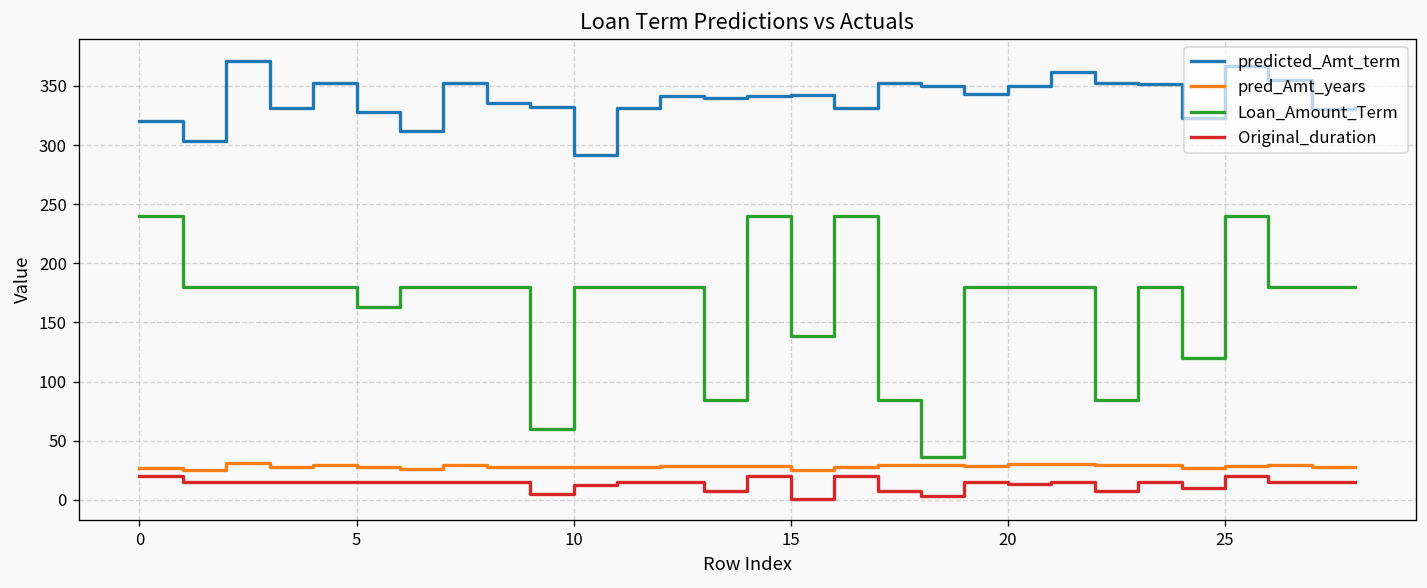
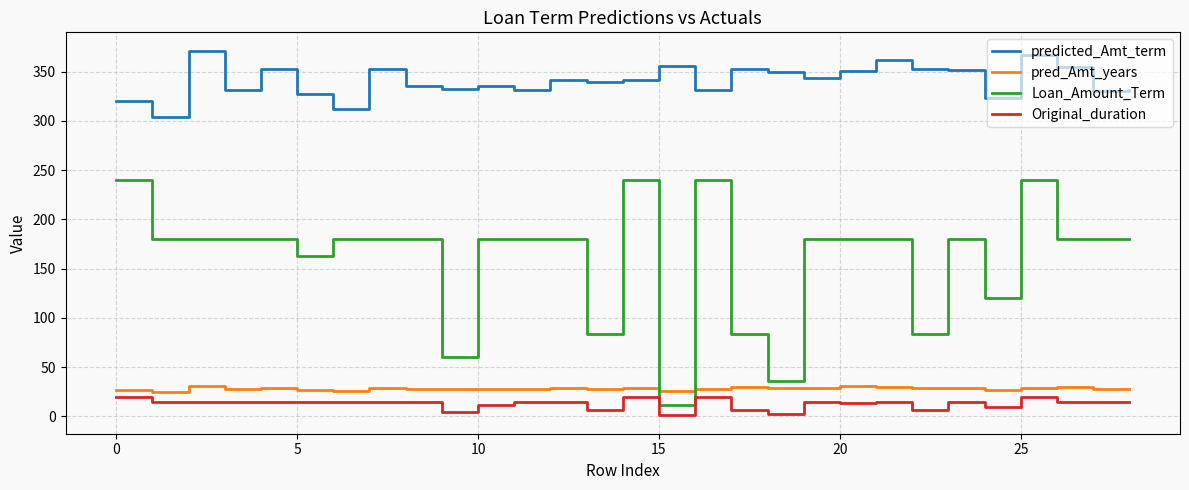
predicted_Amt_term, 10: 290 -> 340
predicted_Amt_term, 15: 340 -> 360
Loan_Amount_Term, 15: 140 -> 10
